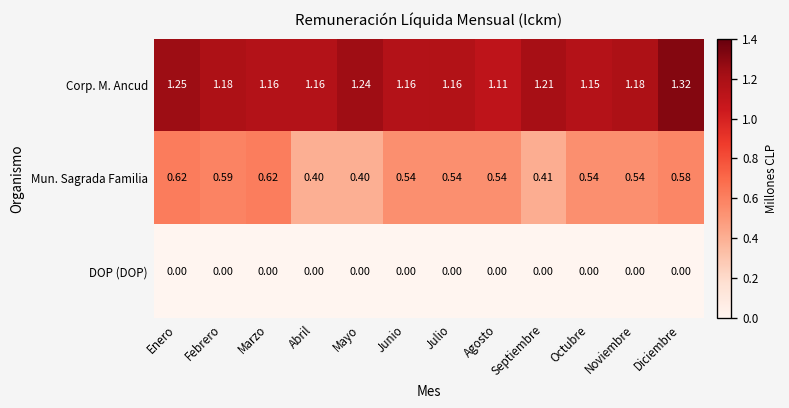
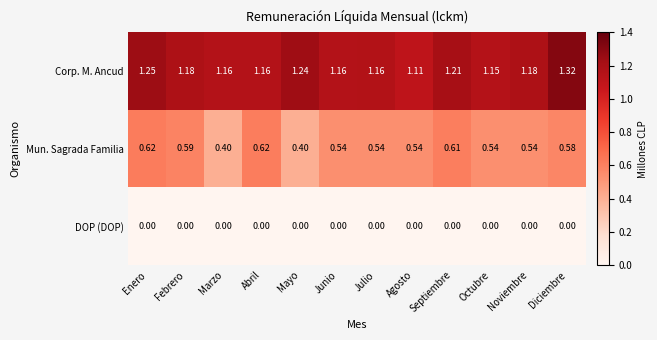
Mun. Sagrada Familia, Marzo: 0.62 -> 0.40
Mun. Sagrada Familia, Abril: 0.40 -> 0.62
Mun. Sagrada Familia, Septiembre: 0.41 -> 0.61
